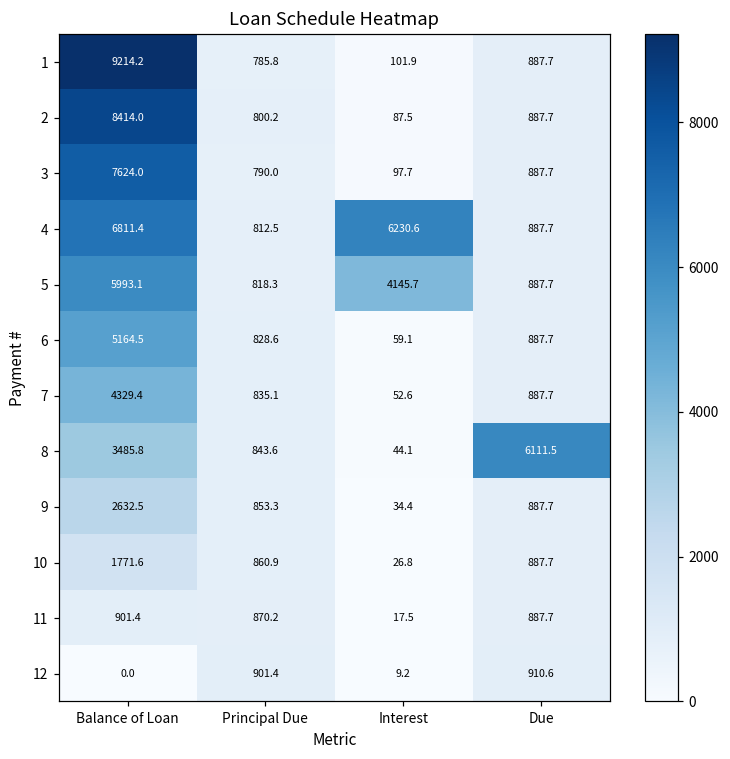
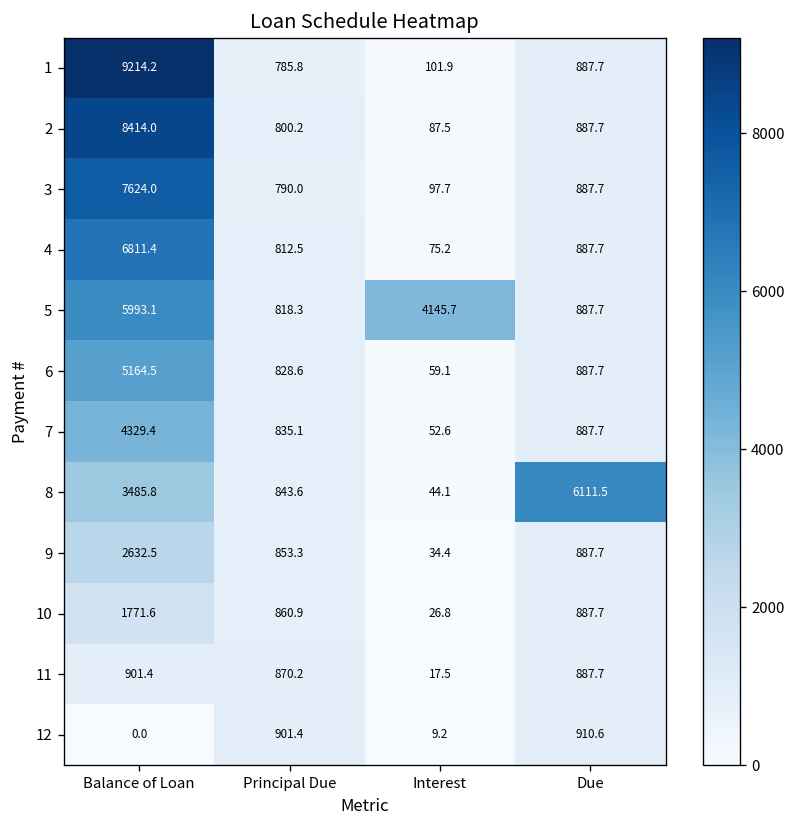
4, Interest: 6230.6 -> 75.2
